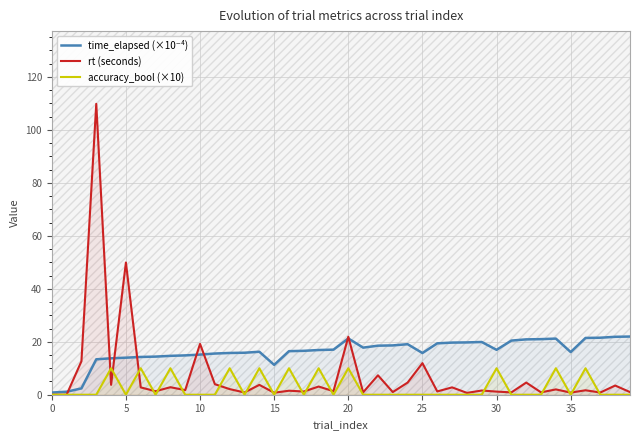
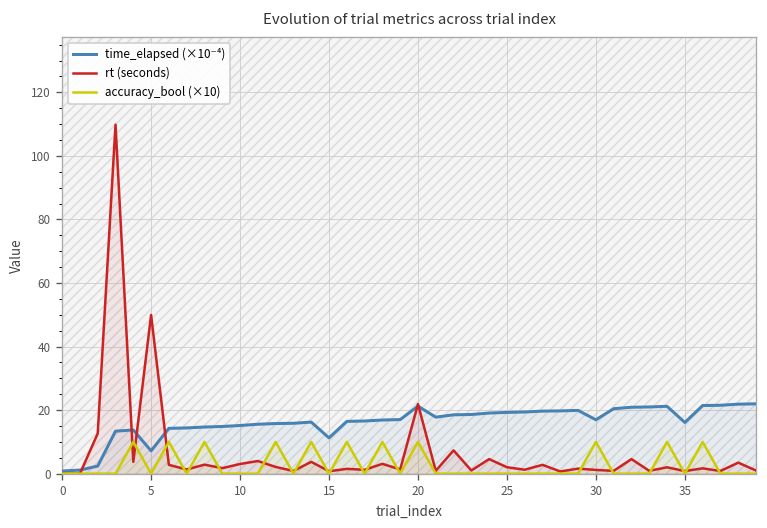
time_elapsed (×10⁻⁴), 5: 14 -> 7
rt (seconds), 10: 19 -> 3
time_elapsed (×10⁻⁴), 25: 16 -> 19
rt (seconds), 25: 12 -> 2
